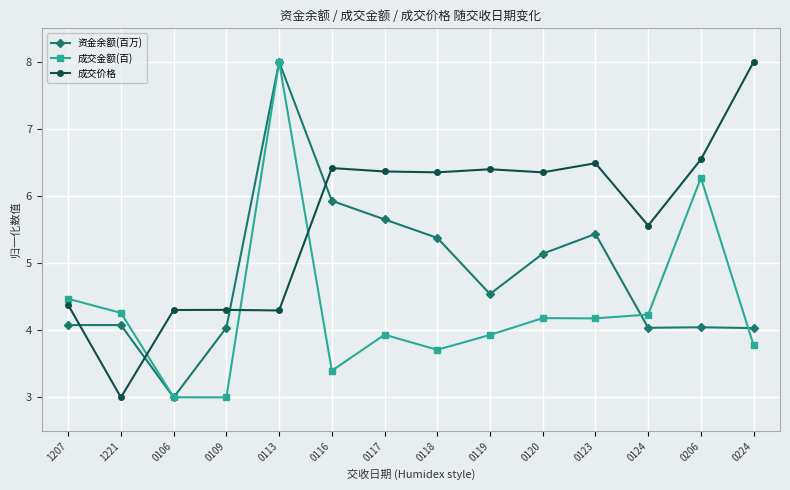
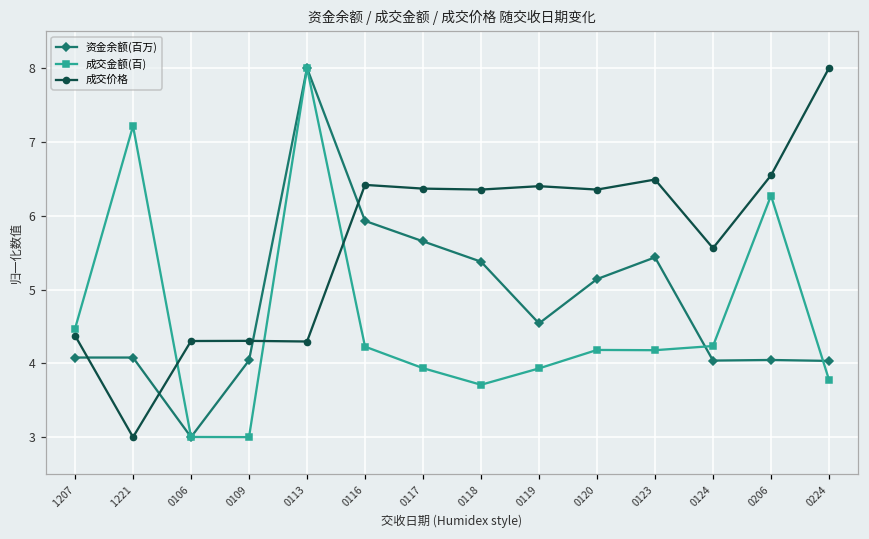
成交金额(百), 1221: 4.3 -> 7.2
成交金额(百), 0116: 3.4 -> 4.2
